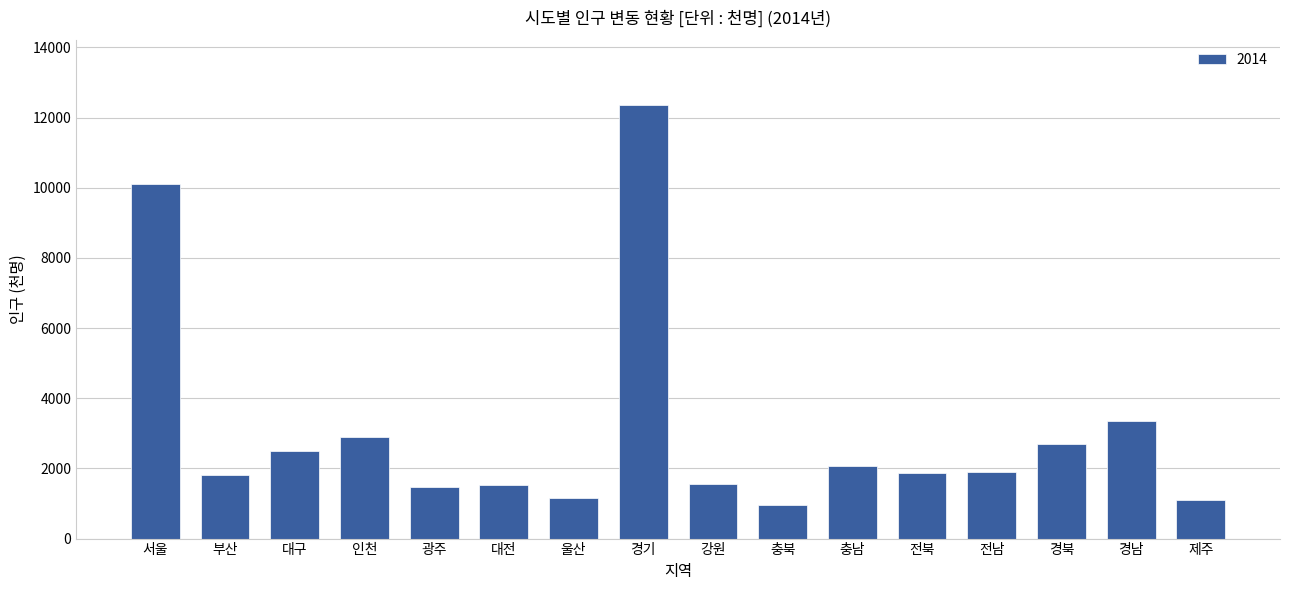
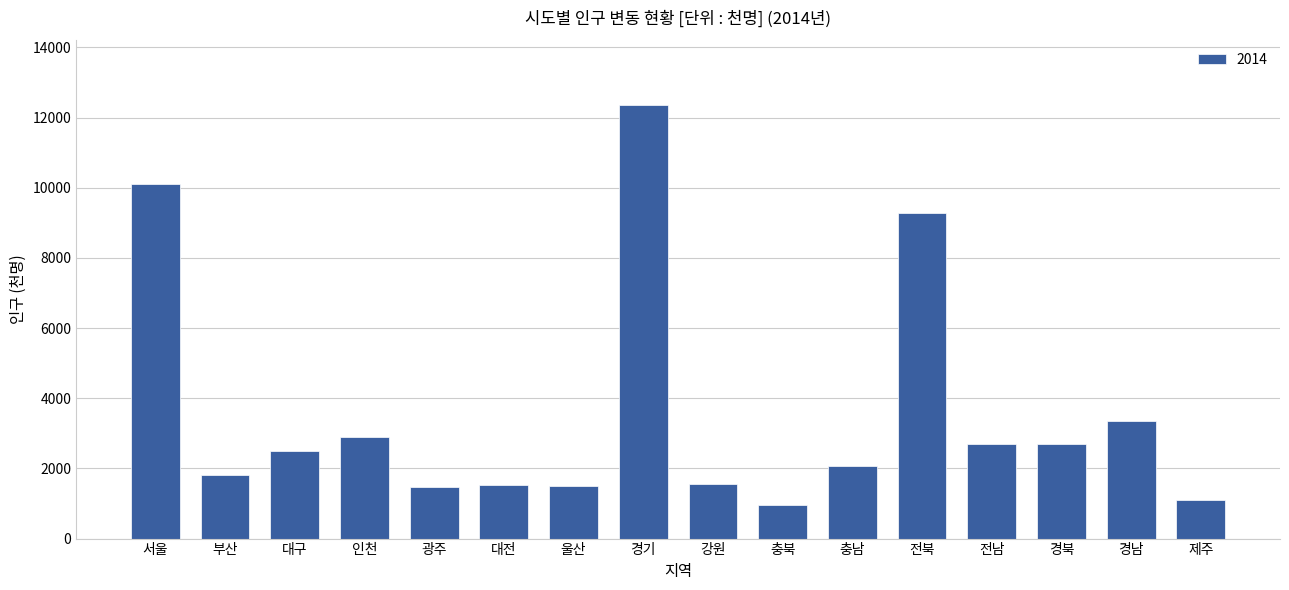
울산: 1200 -> 1500
전북: 1900 -> 9300
전남: 1900 -> 2700
